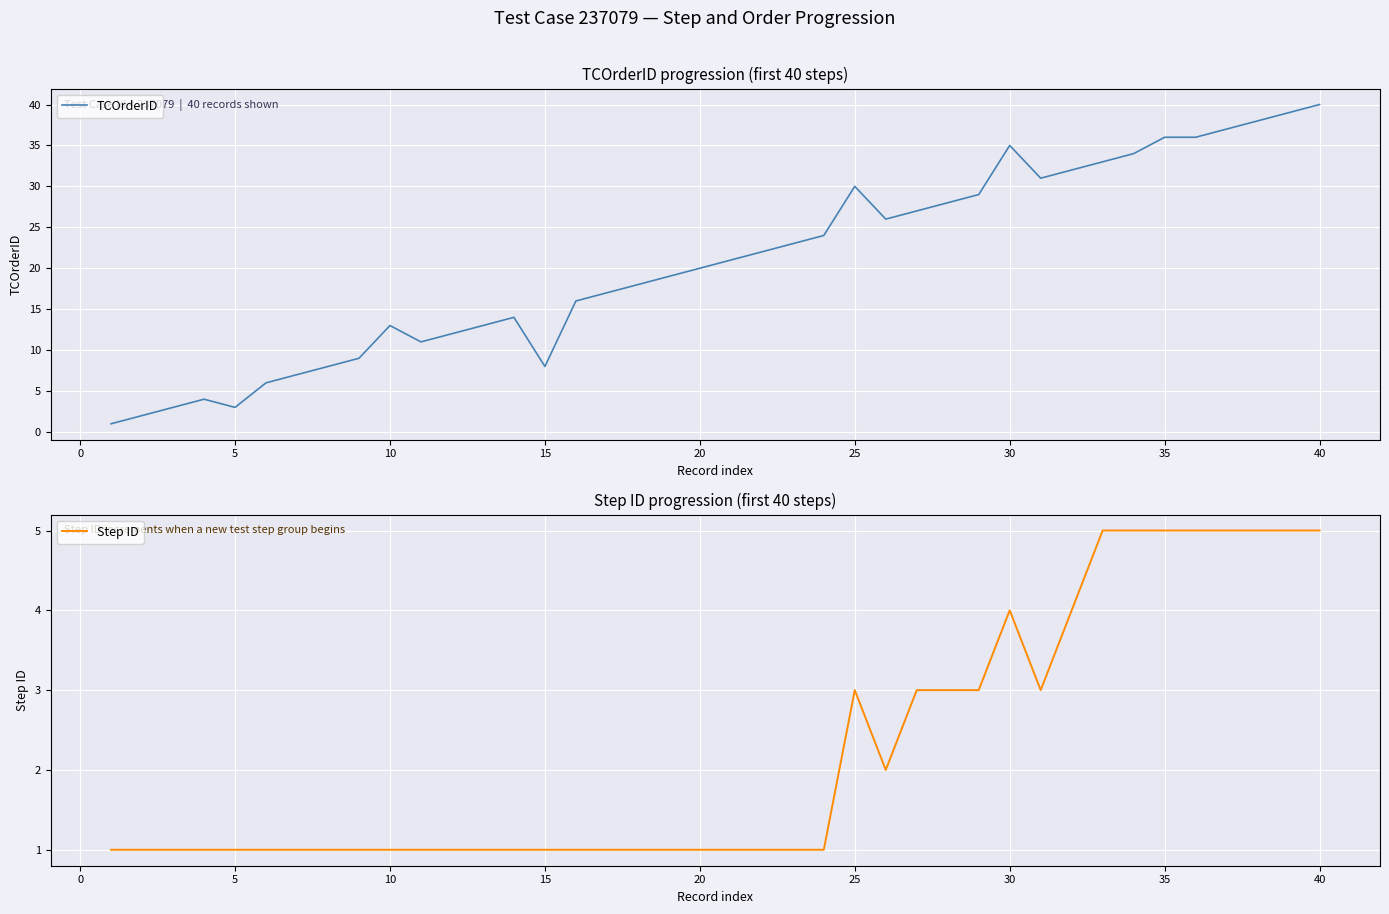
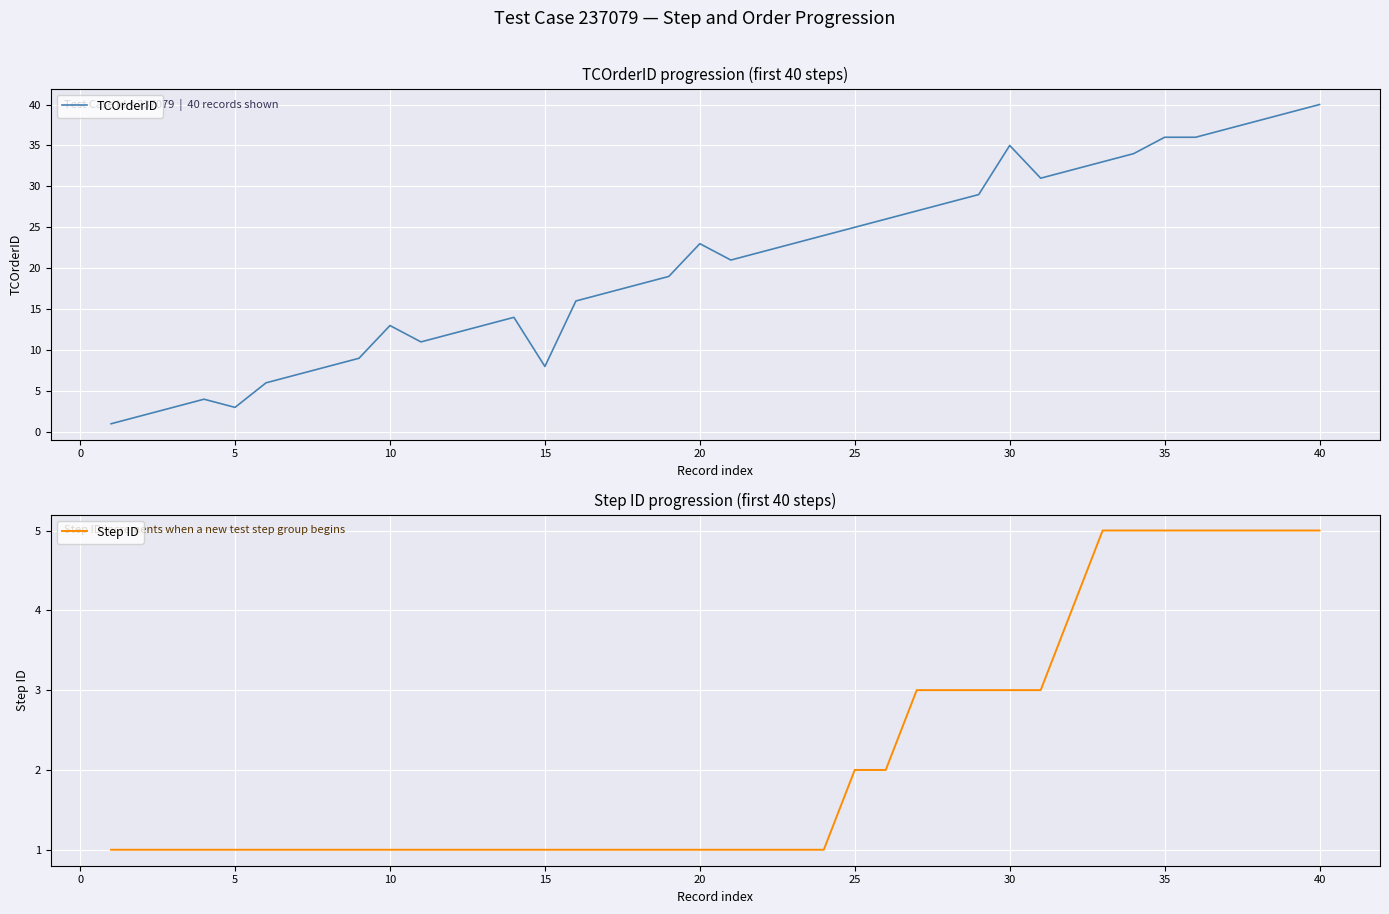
TCOrderID progression (first 40 steps), 20: 20 -> 23
TCOrderID progression (first 40 steps), 25: 30 -> 25
Step ID progression (first 40 steps), 25: 3 -> 2
Step ID progression (first 40 steps), 30: 4 -> 3
